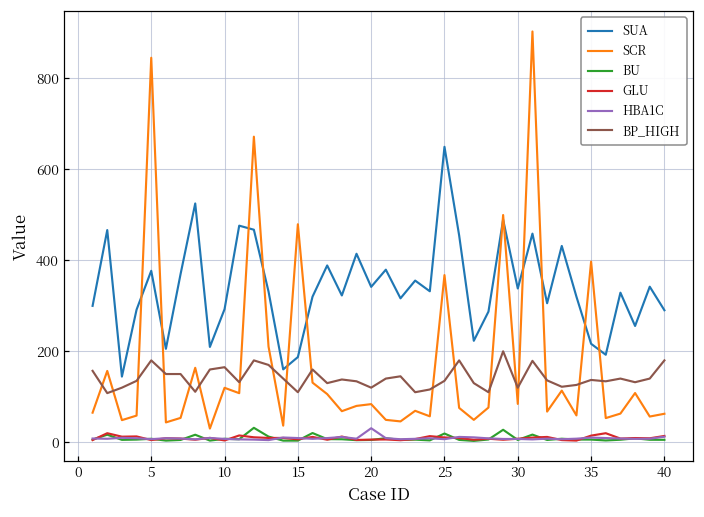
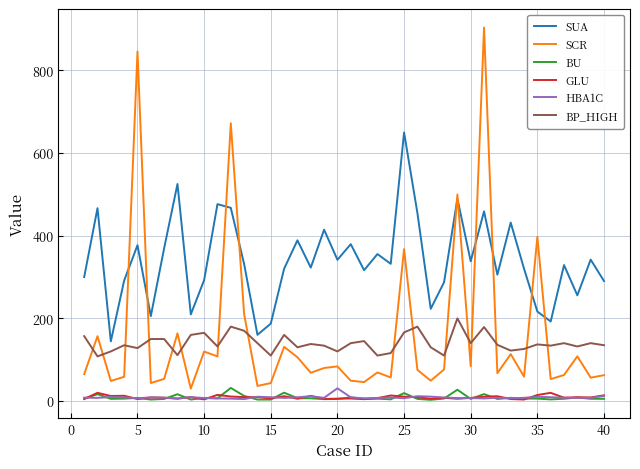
BP_HIGH, 5: 180 -> 130
SCR, 15: 480 -> 40
BP_HIGH, 25: 140 -> 170
BP_HIGH, 30: 120 -> 140
BP_HIGH, 40: 180 -> 140
